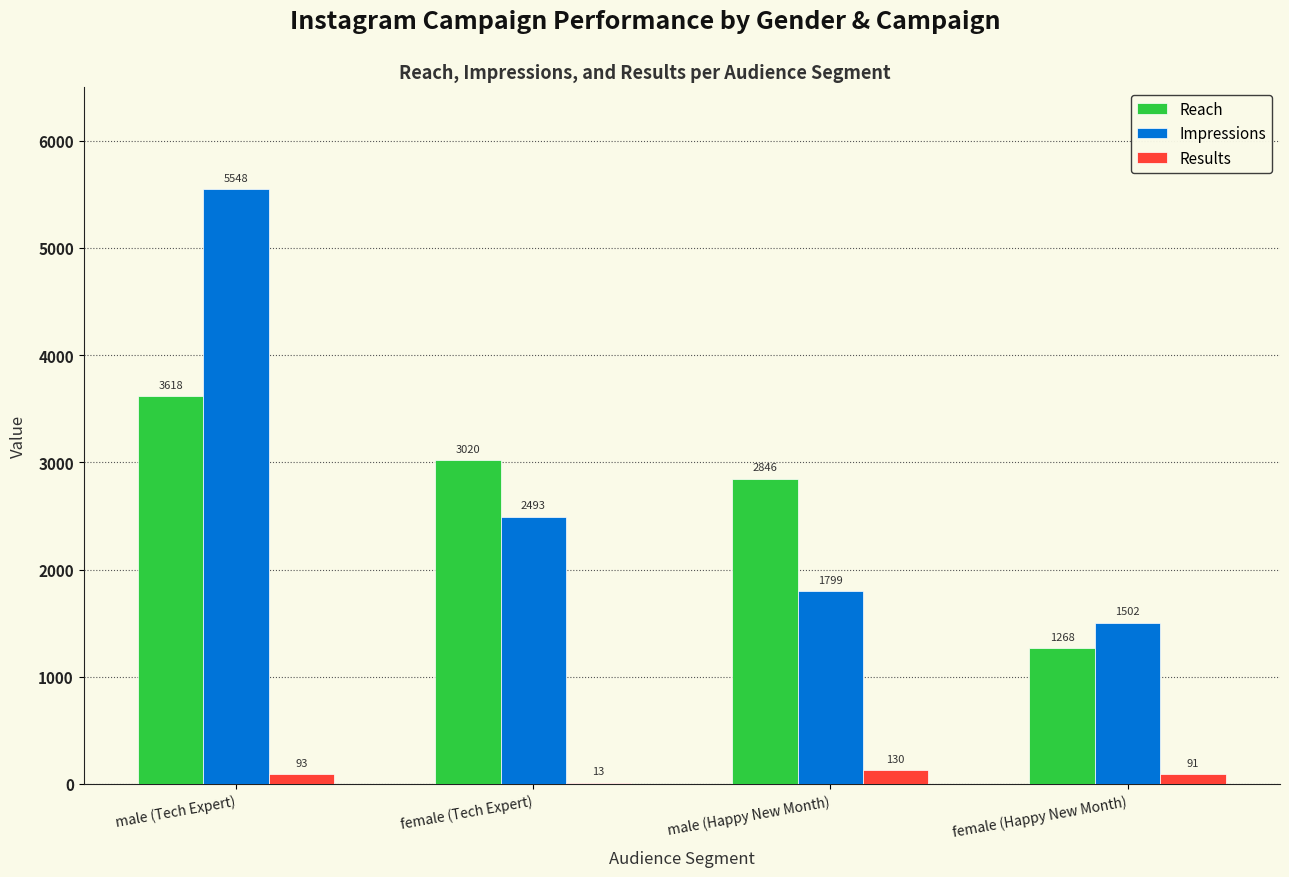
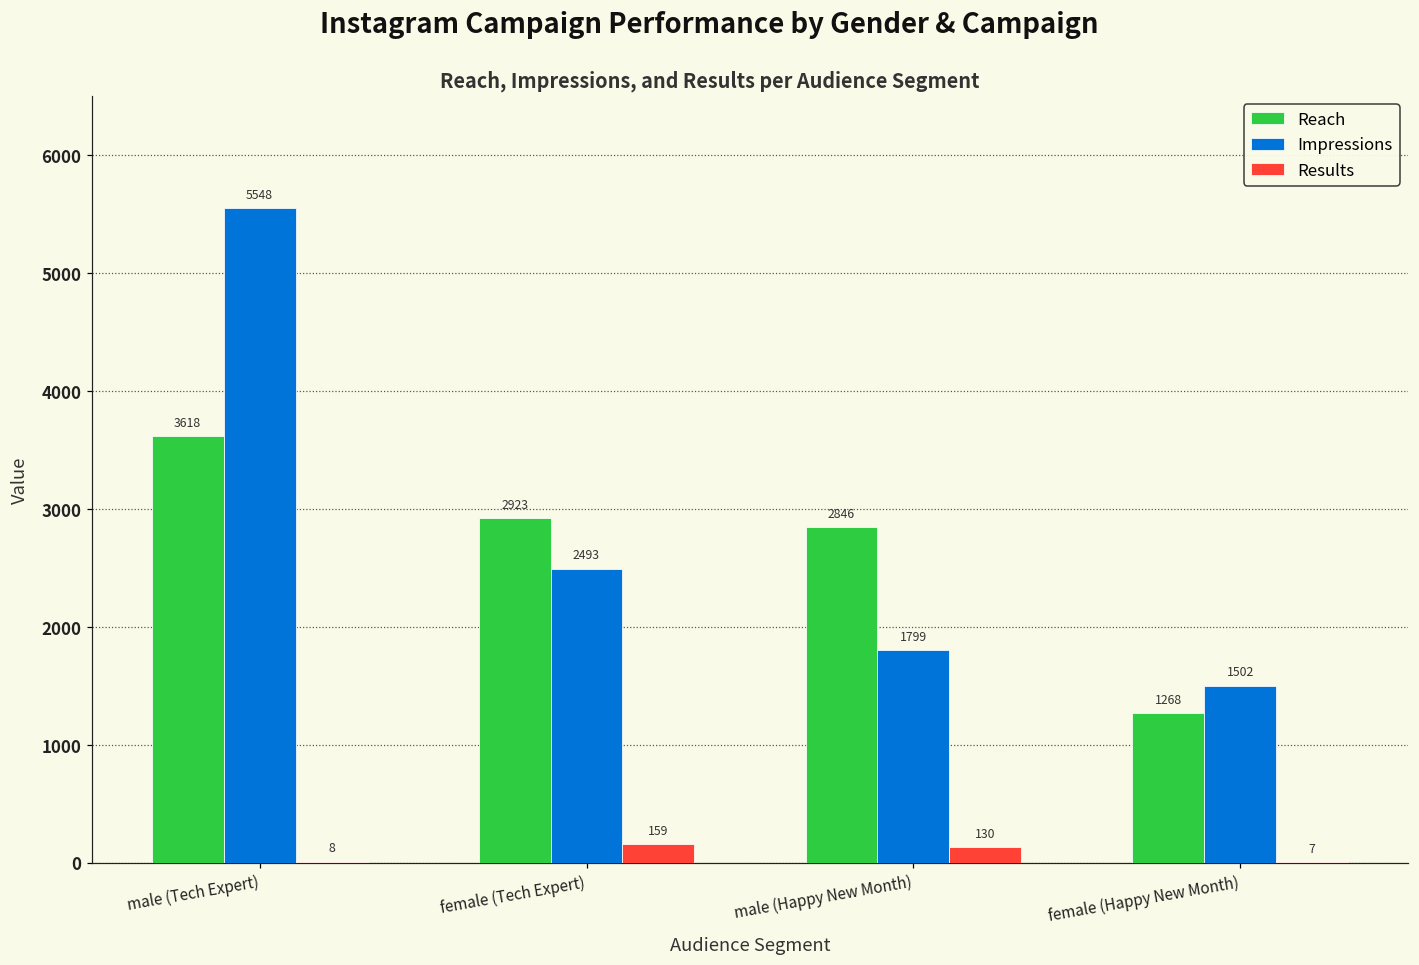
Results, male (Tech Expert): 93 -> 8
Reach, female (Tech Expert): 3020 -> 2923
Results, female (Tech Expert): 13 -> 159
Results, female (Happy New Month): 91 -> 7
